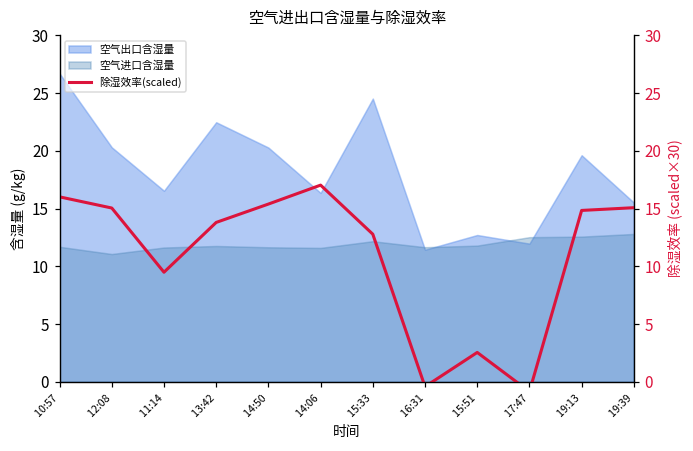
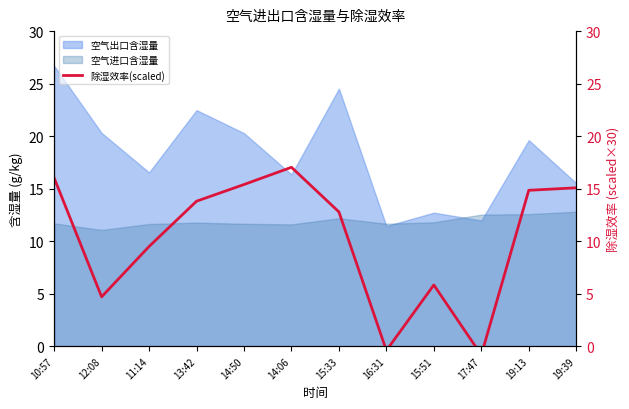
除湿效率(scaled), 12:08: 15.0 -> 4.7
除湿效率(scaled), 15:51: 2.5 -> 5.8
